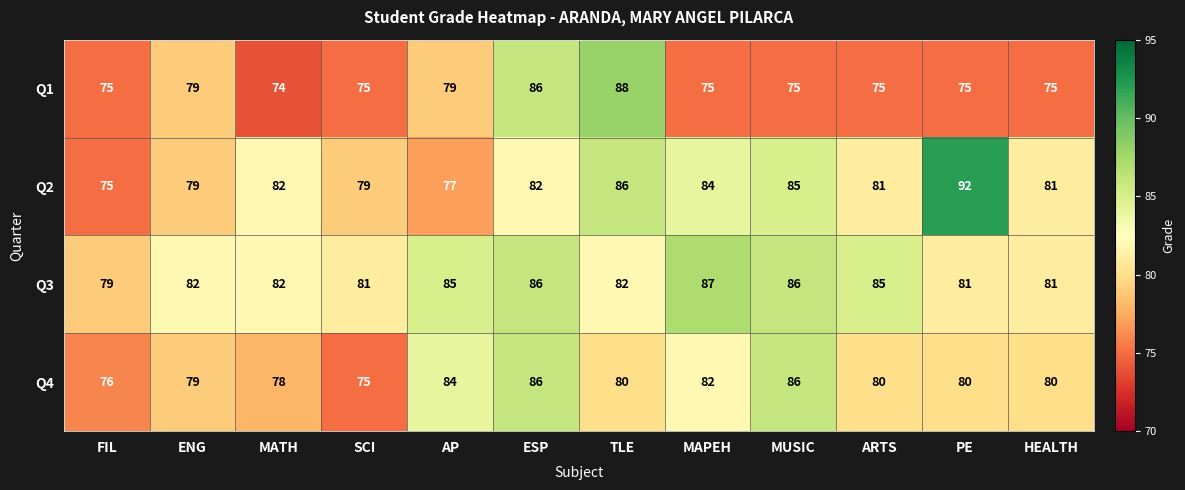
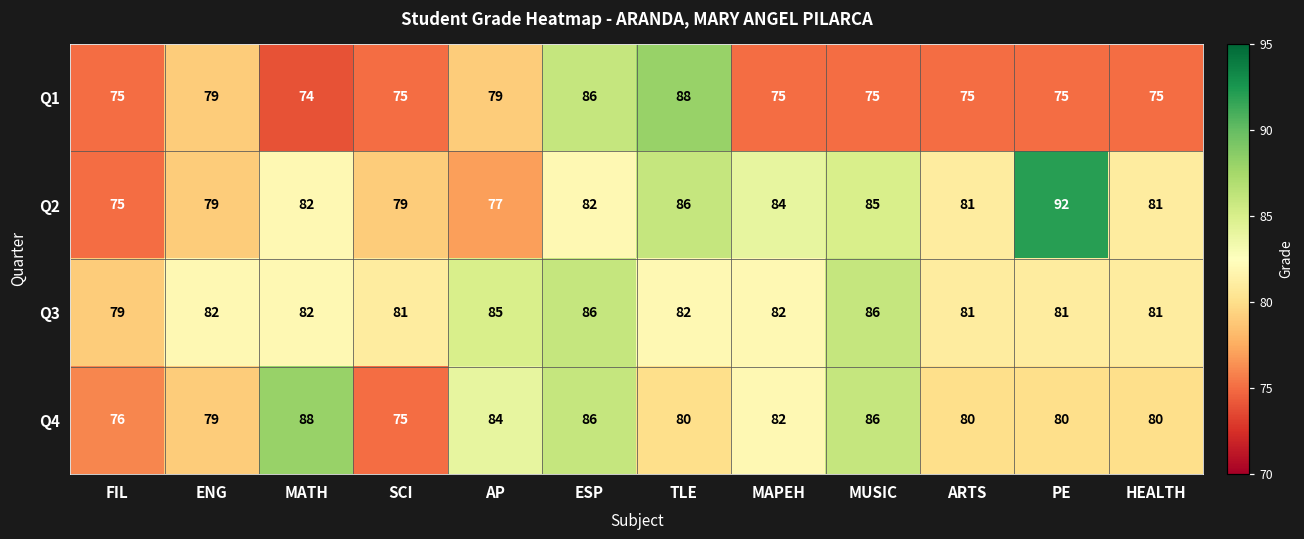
Q3, MAPEH: 87 -> 82
Q3, ARTS: 85 -> 81
Q4, MATH: 78 -> 88
